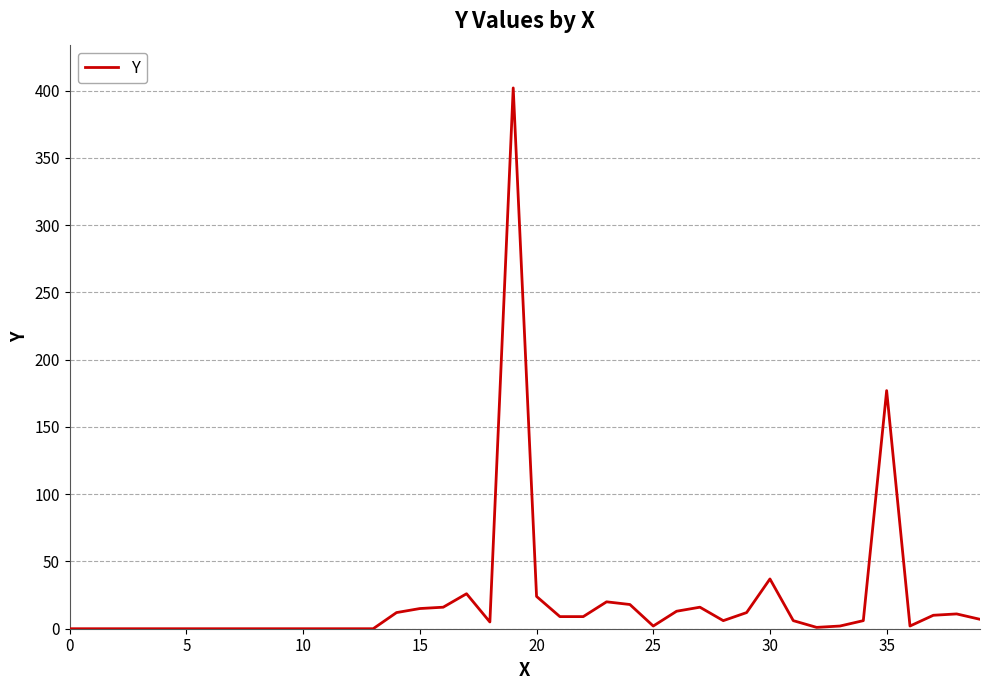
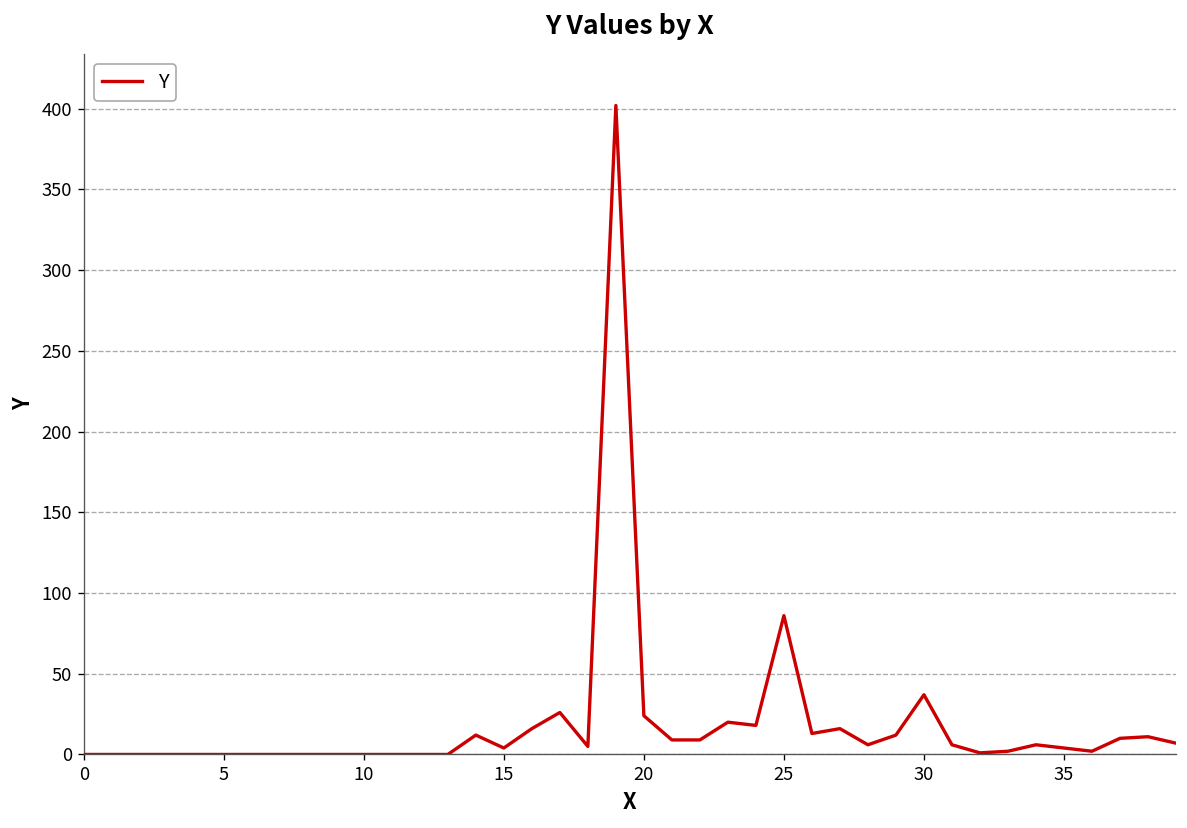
15: 15 -> 4
25: 2 -> 86
35: 177 -> 4
